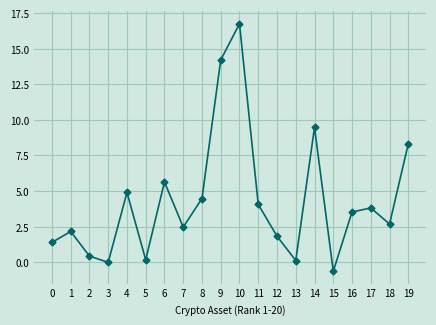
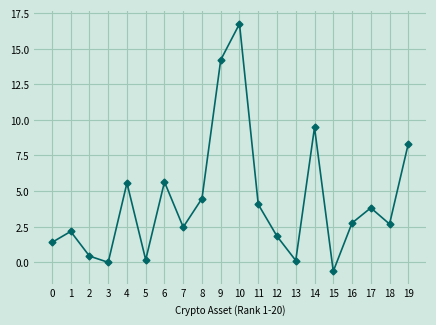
4: 4.9 -> 5.6
16: 3.5 -> 2.7
